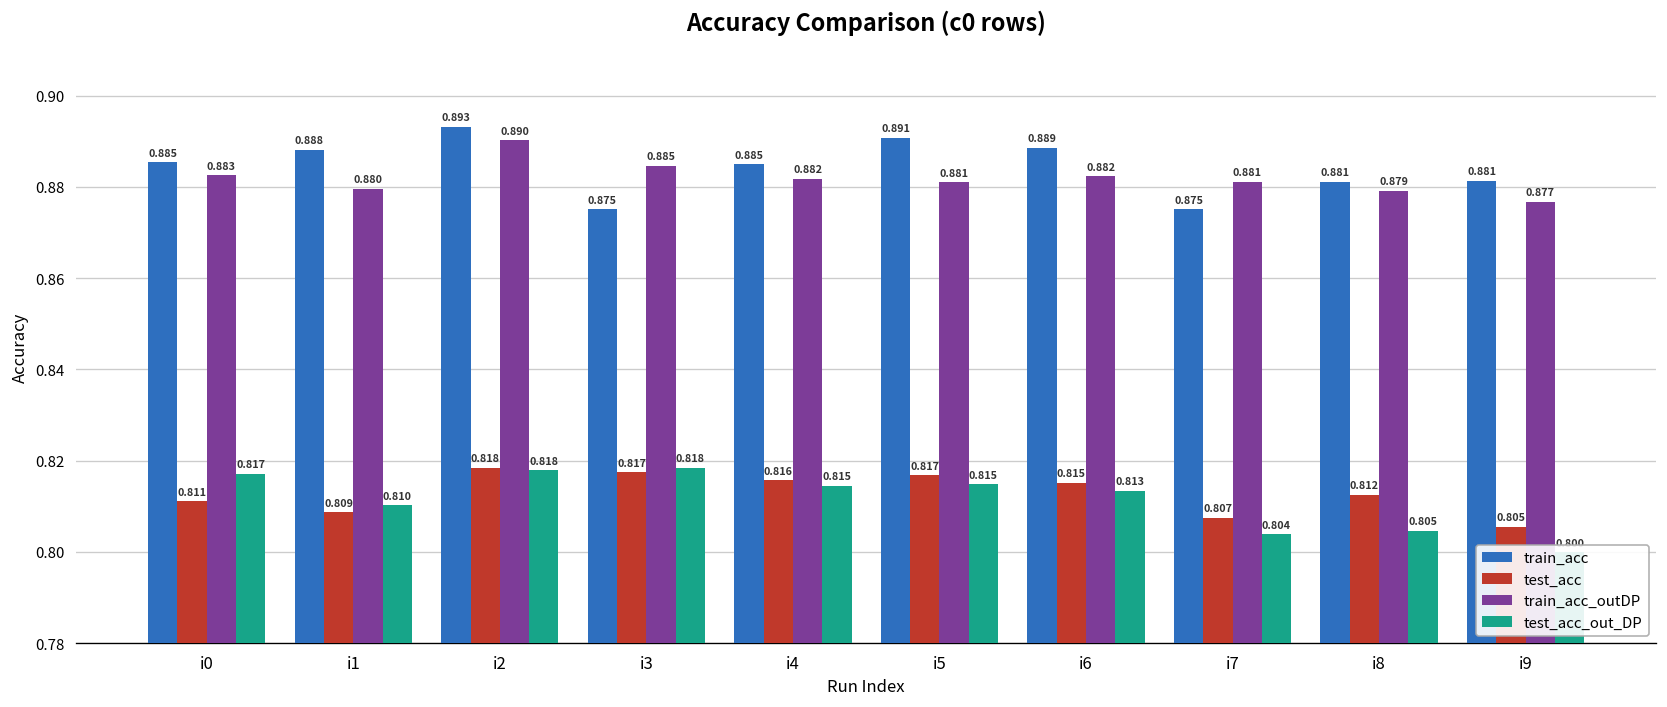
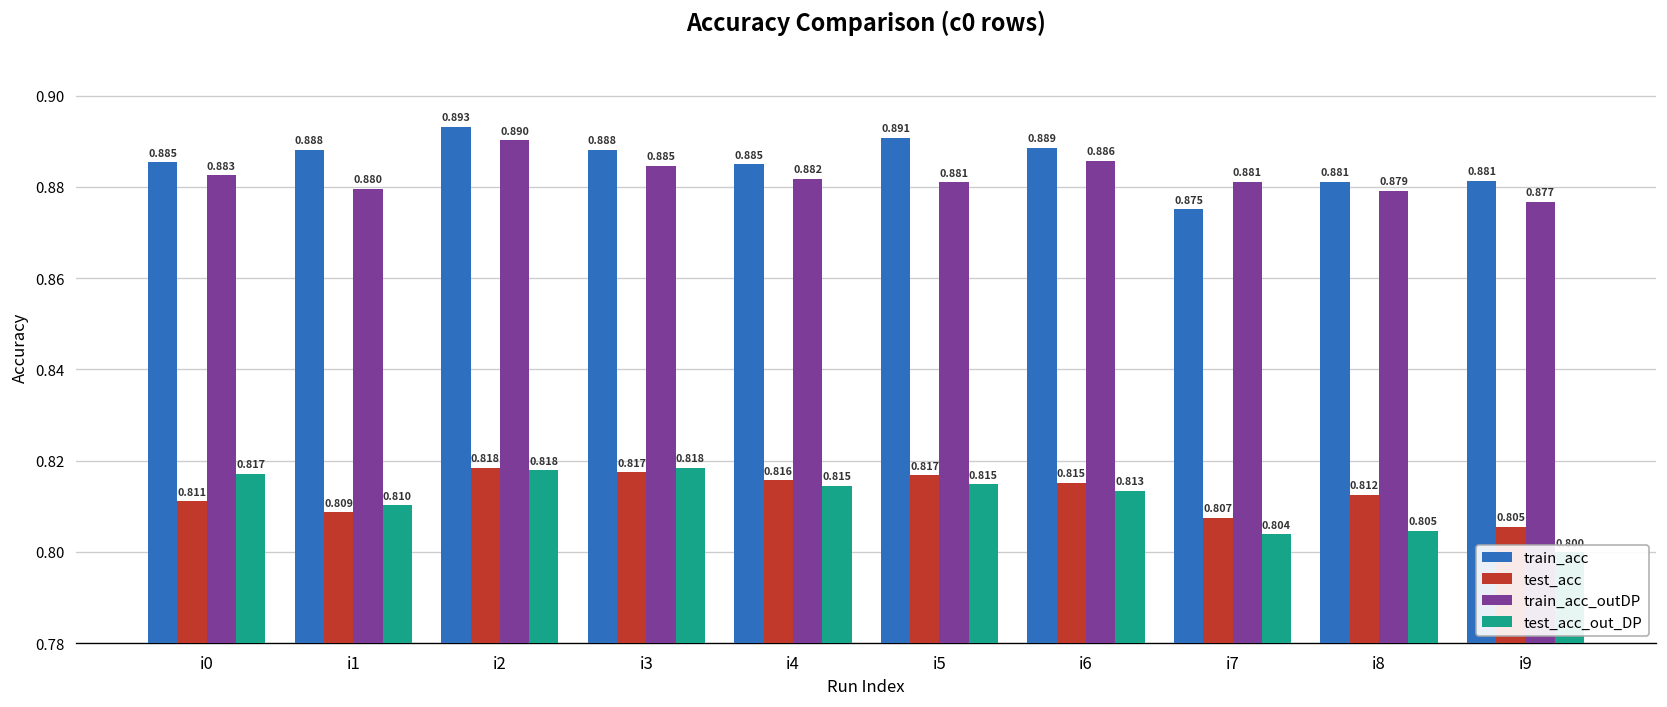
train_acc, i3: 0.875 -> 0.888
train_acc_outDP, i6: 0.882 -> 0.886
